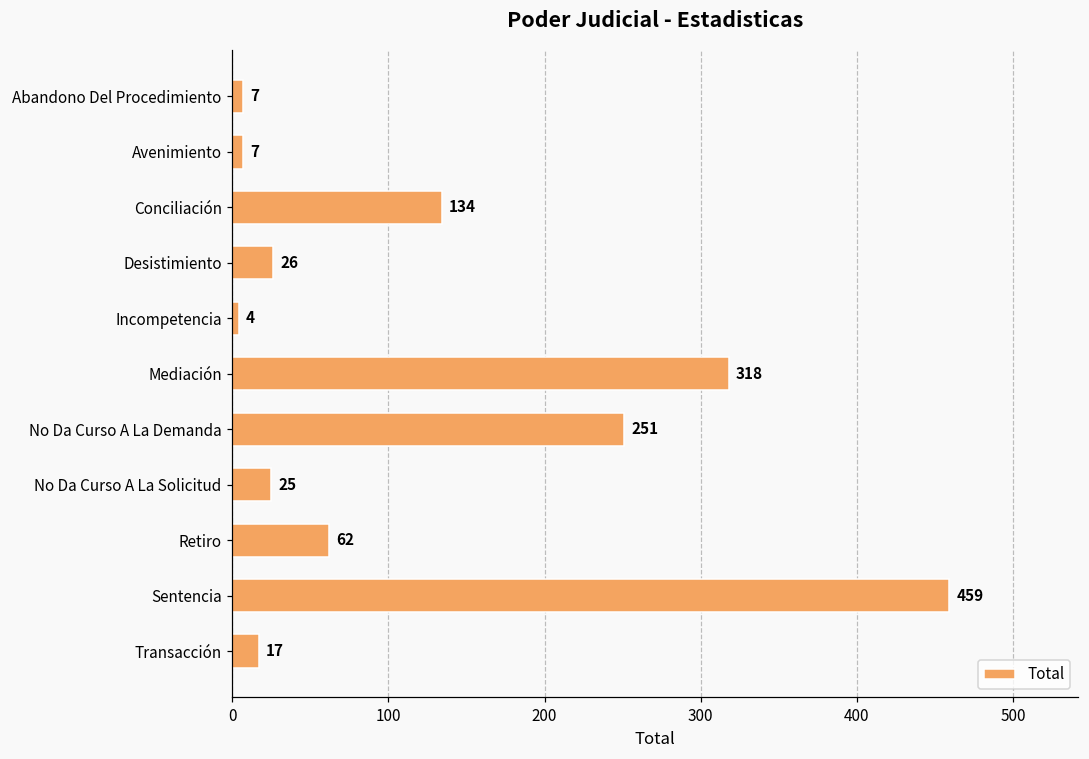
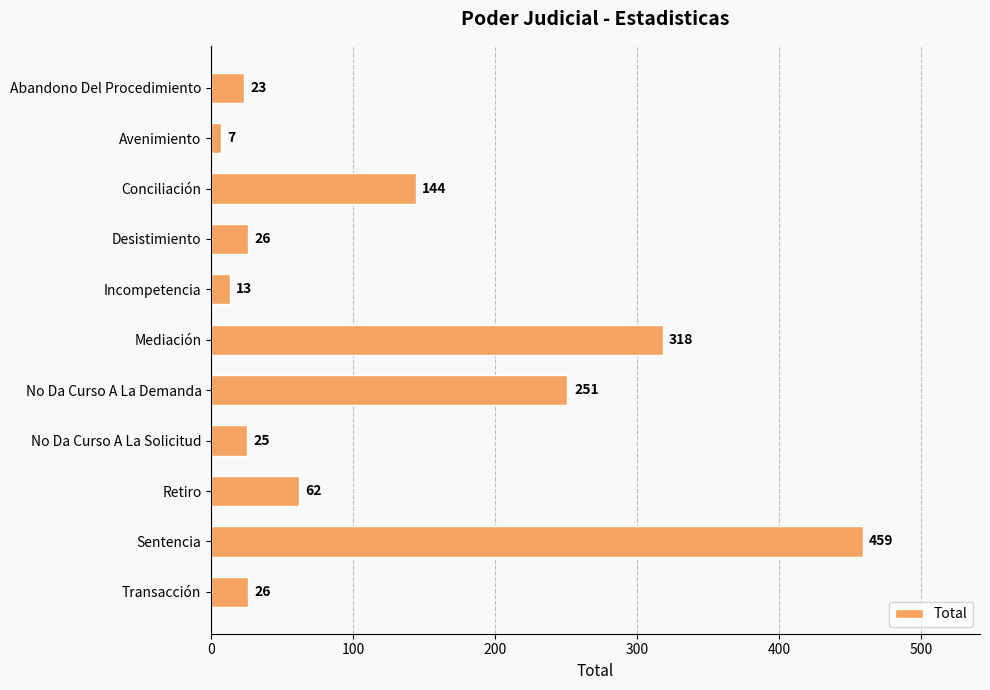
Abandono Del Procedimiento: 7 -> 23
Conciliación: 134 -> 144
Incompetencia: 4 -> 13
Transacción: 17 -> 26
